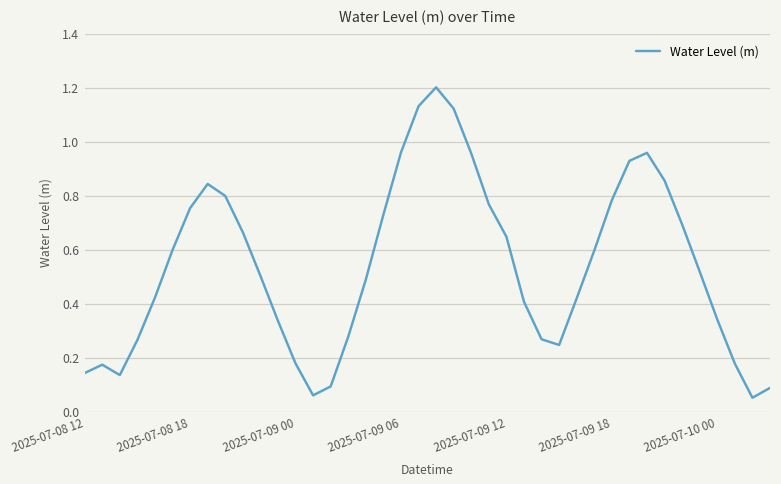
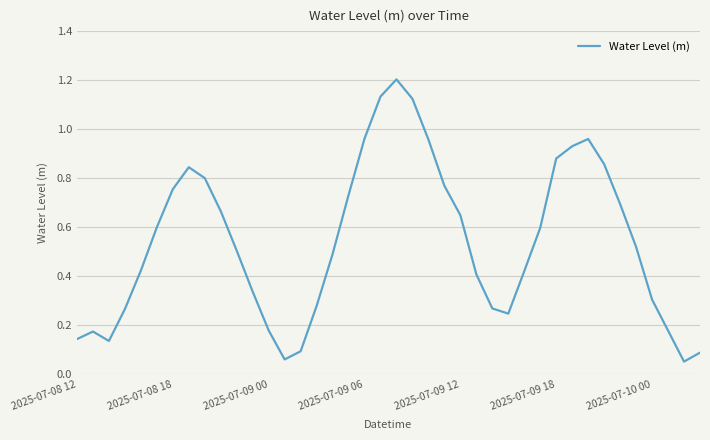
2025-07-09 18: 0.78 -> 0.88
2025-07-10 00: 0.34 -> 0.30
